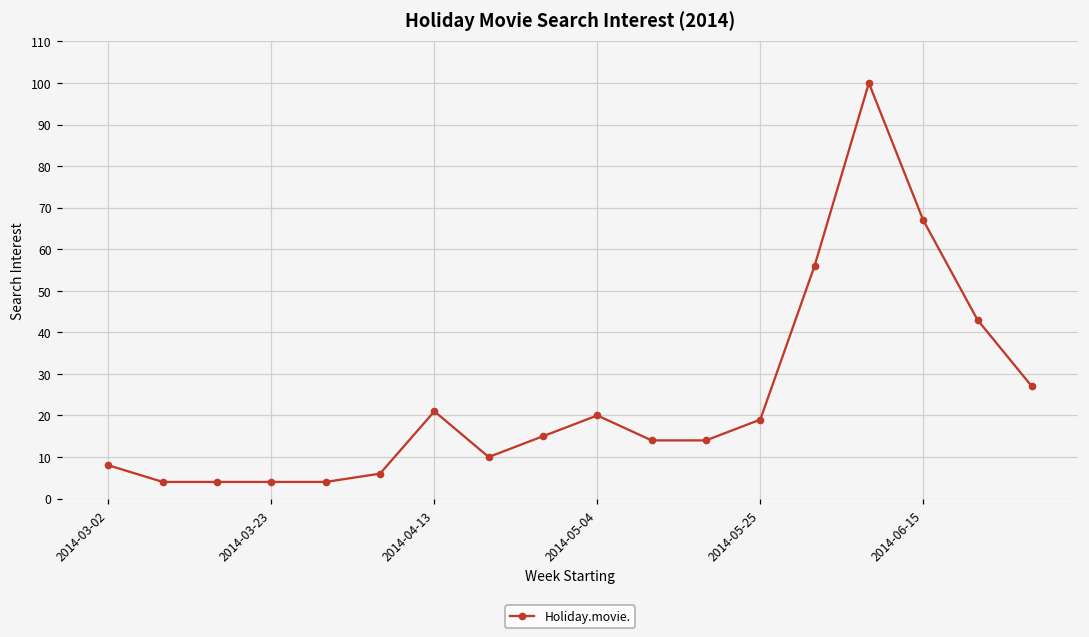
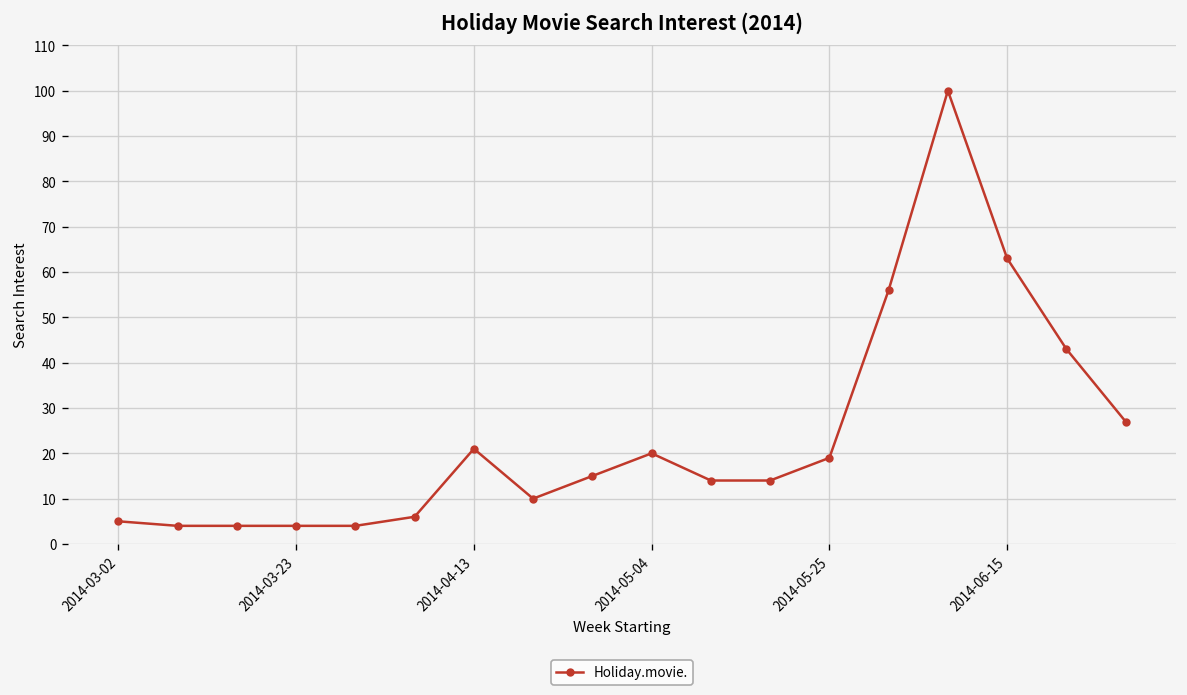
2014-03-02: 8 -> 5
2014-06-15: 67 -> 63
